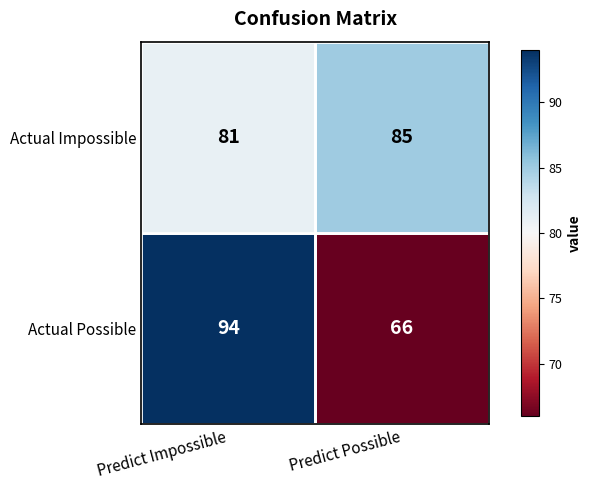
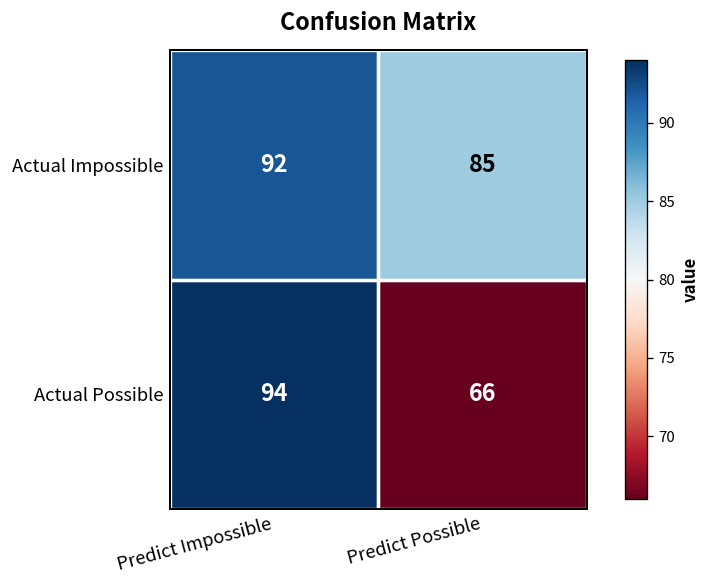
Actual Impossible, Predict Impossible: 81 -> 92
